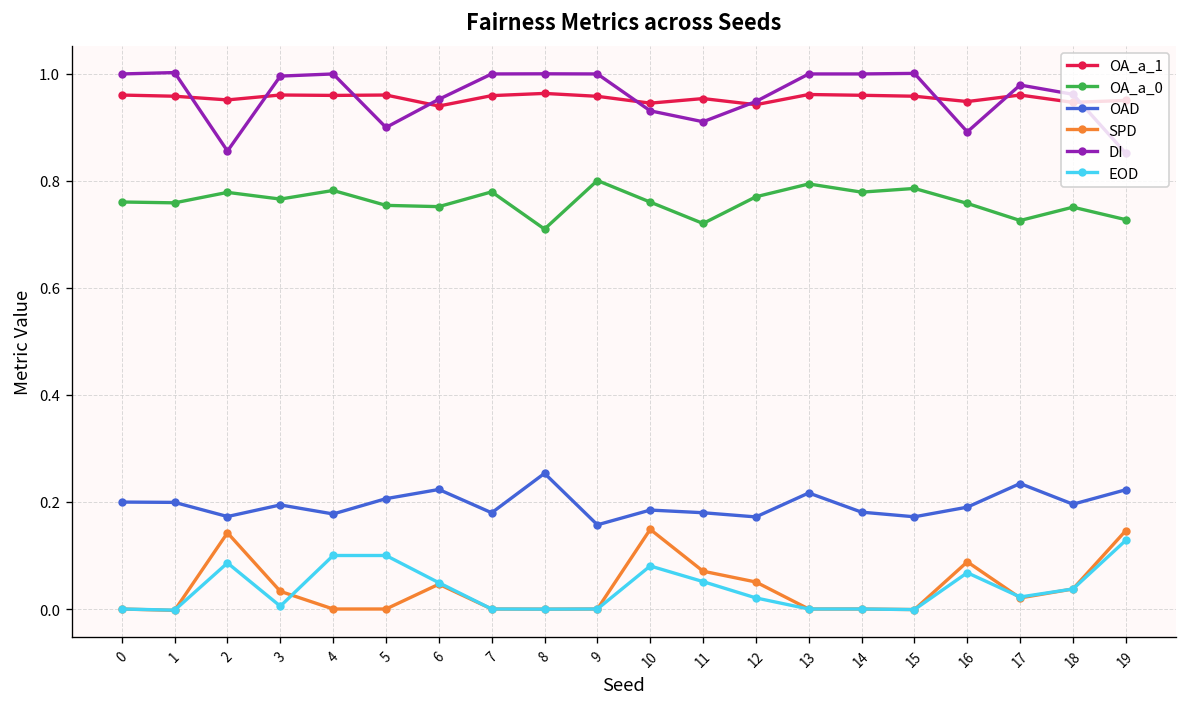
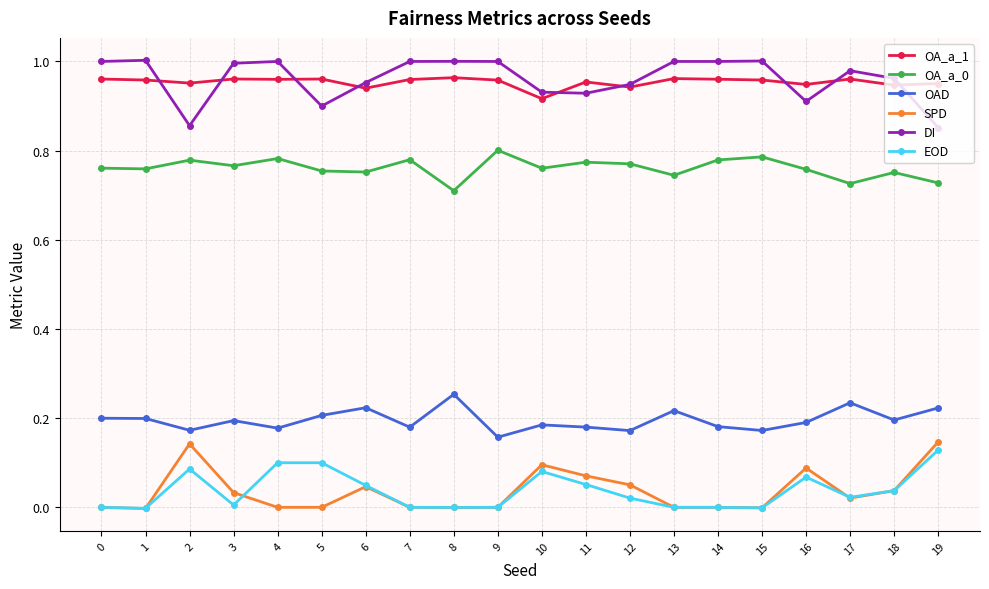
OA_a_1, 10: 0.95 -> 0.92
SPD, 10: 0.15 -> 0.10
OA_a_0, 11: 0.72 -> 0.77
DI, 11: 0.91 -> 0.93
OA_a_0, 13: 0.79 -> 0.74
DI, 16: 0.89 -> 0.91
